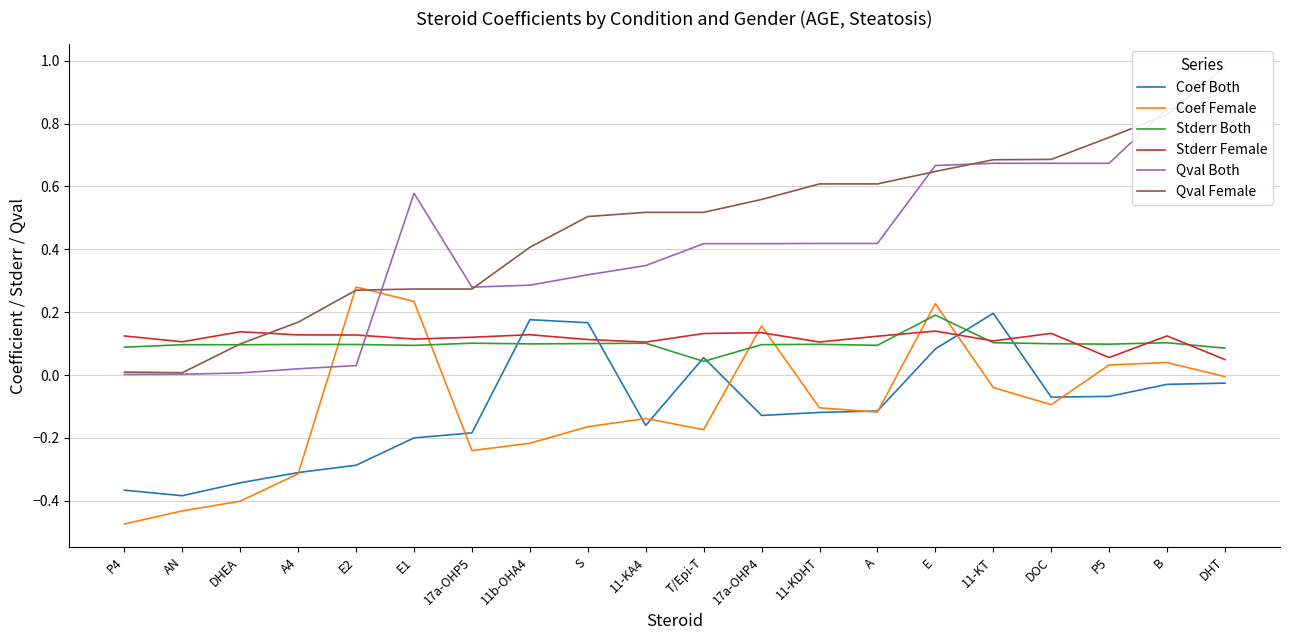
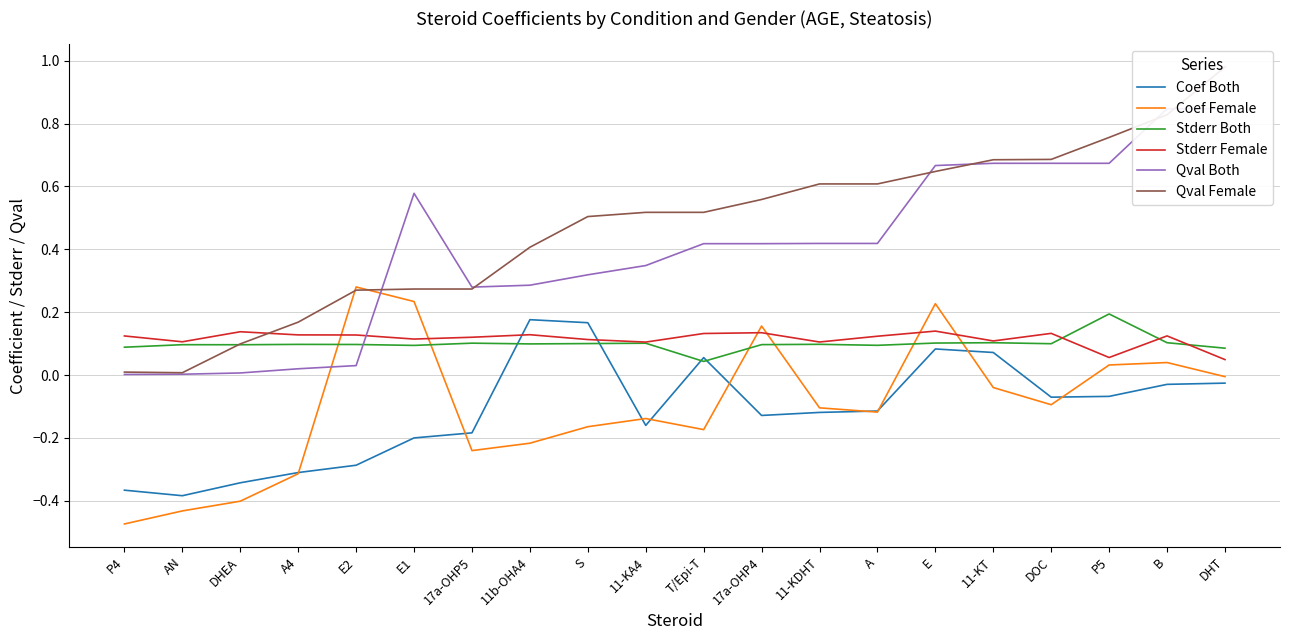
Stderr Both, E: 0.19 -> 0.10
Coef Both, 11-KT: 0.20 -> 0.07
Stderr Both, P5: 0.10 -> 0.19
